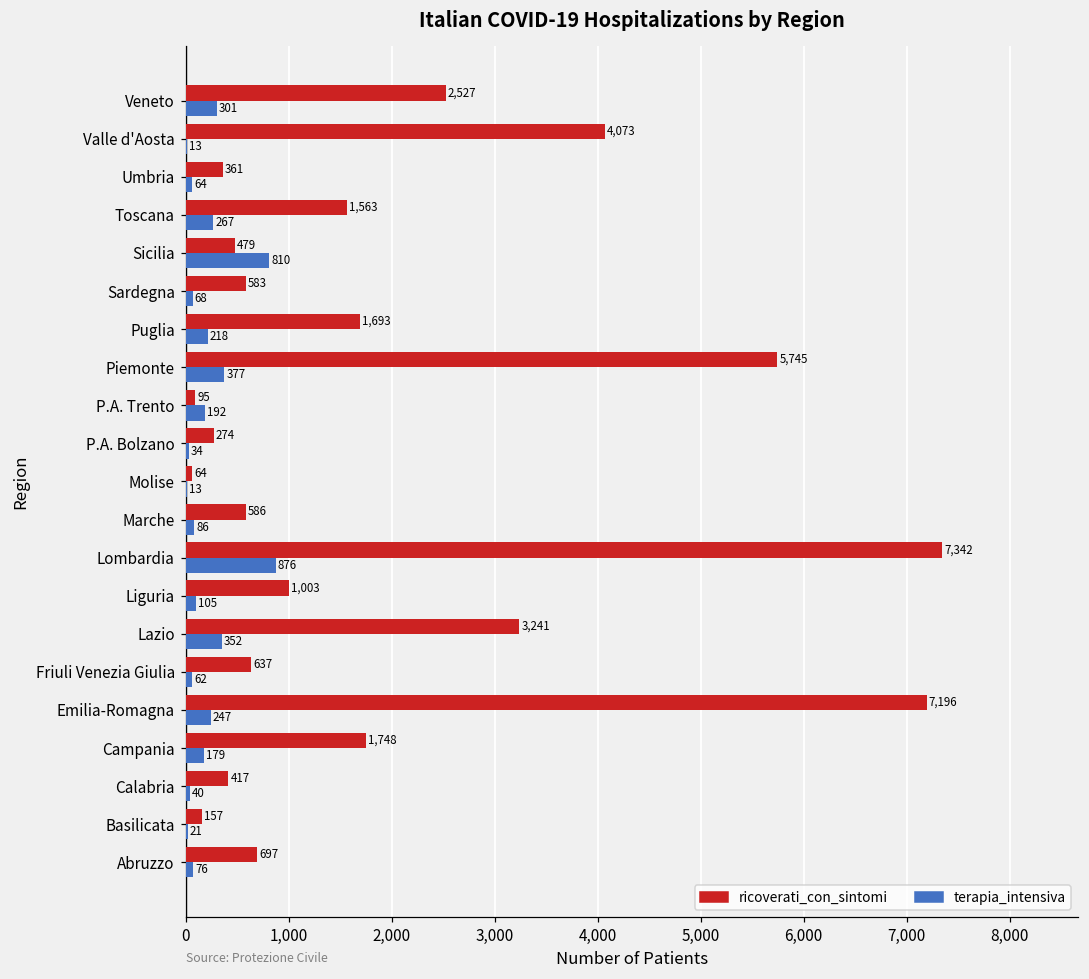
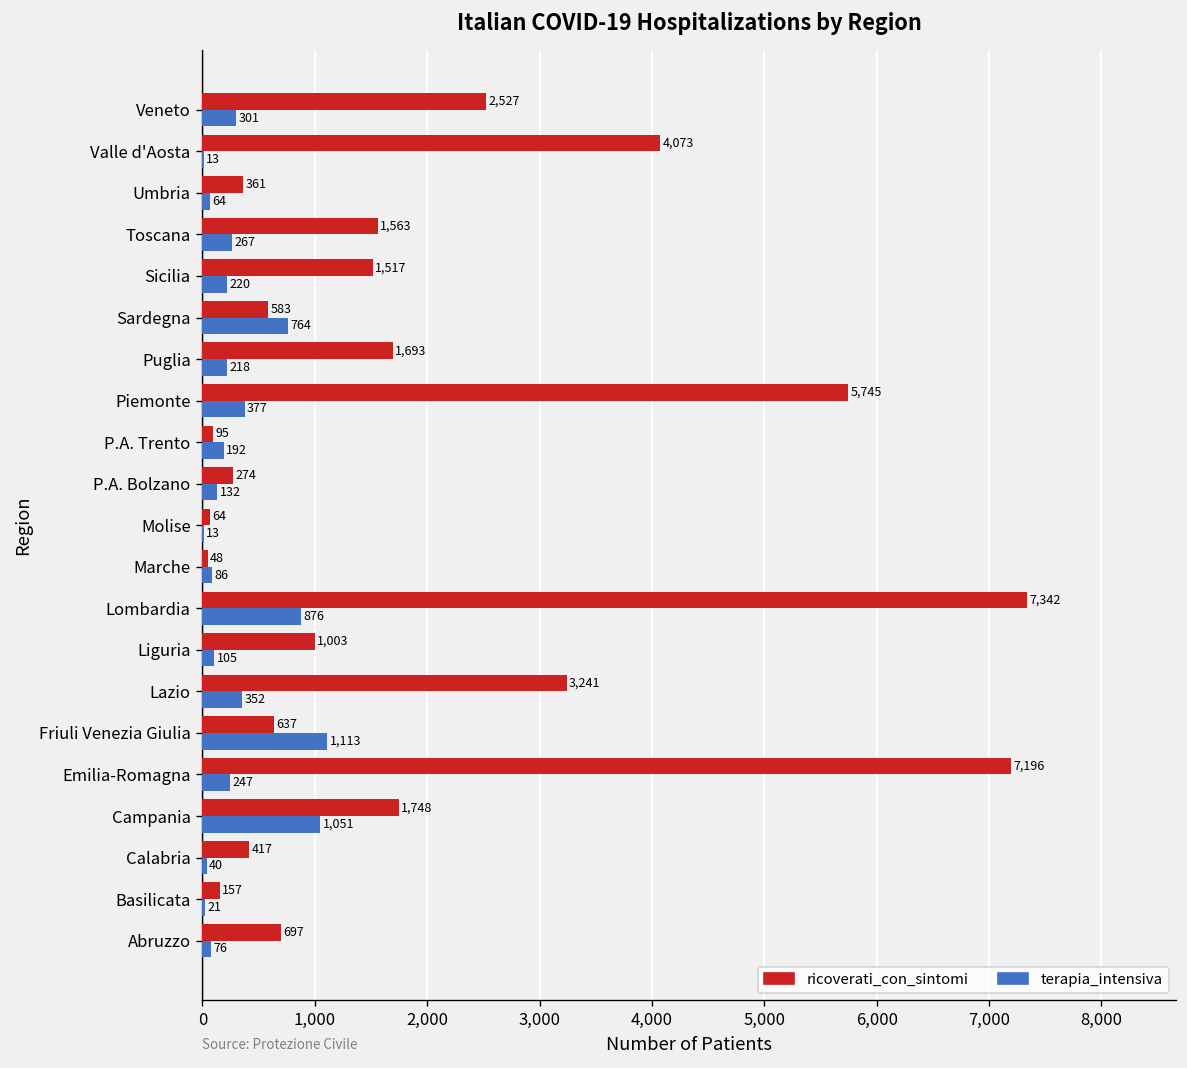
ricoverati_con_sintomi, Sicilia: 479 -> 1,517
terapia_intensiva, Sicilia: 810 -> 220
terapia_intensiva, Sardegna: 68 -> 764
terapia_intensiva, P.A. Bolzano: 34 -> 132
ricoverati_con_sintomi, Marche: 586 -> 48
terapia_intensiva, Friuli Venezia Giulia: 62 -> 1,113
terapia_intensiva, Campania: 179 -> 1,051
